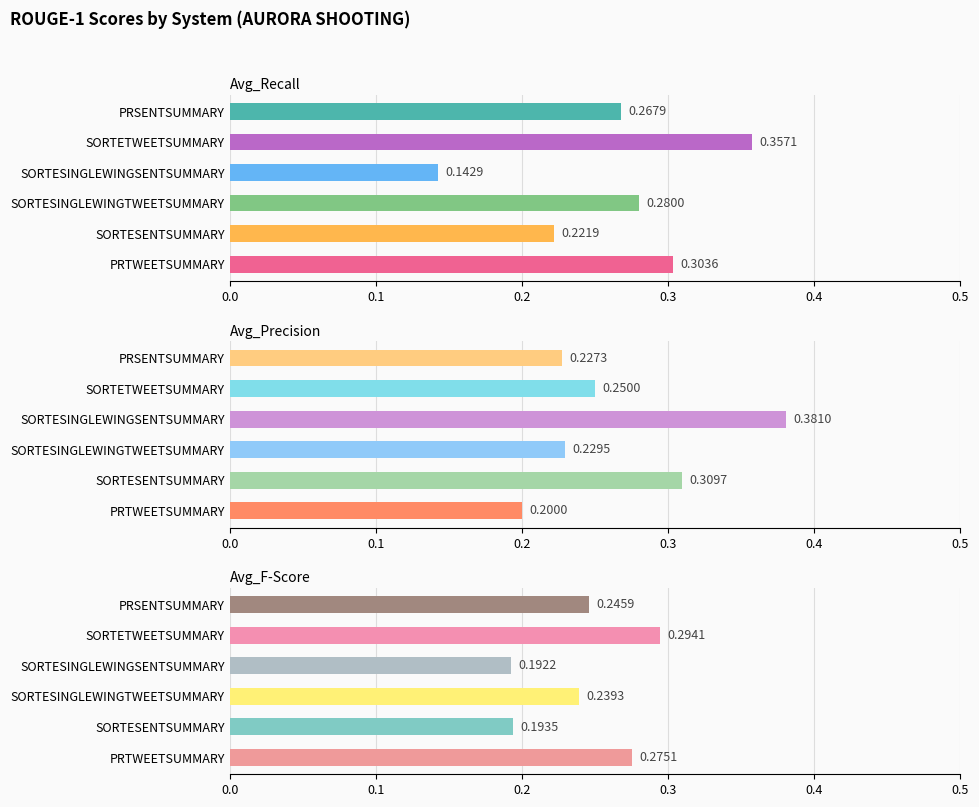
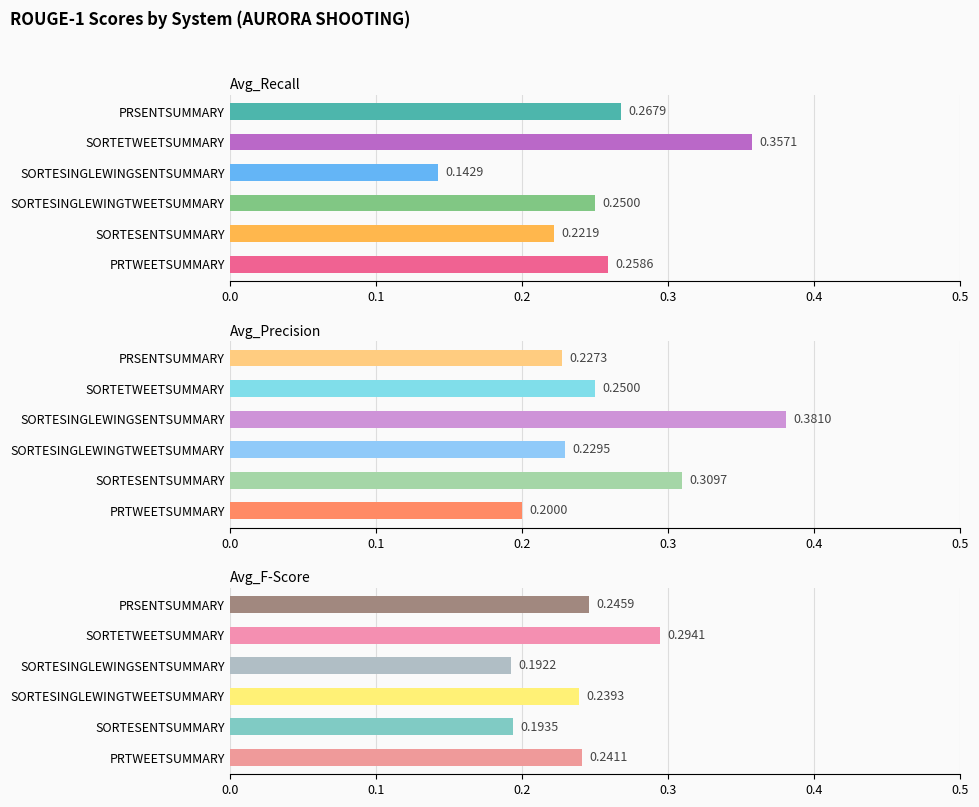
Avg_Recall, SORTESINGLEWINGTWEETSUMMARY: 0.2800 -> 0.2500
Avg_Recall, PRTWEETSUMMARY: 0.3036 -> 0.2586
Avg_F-Score, PRTWEETSUMMARY: 0.2751 -> 0.2411
